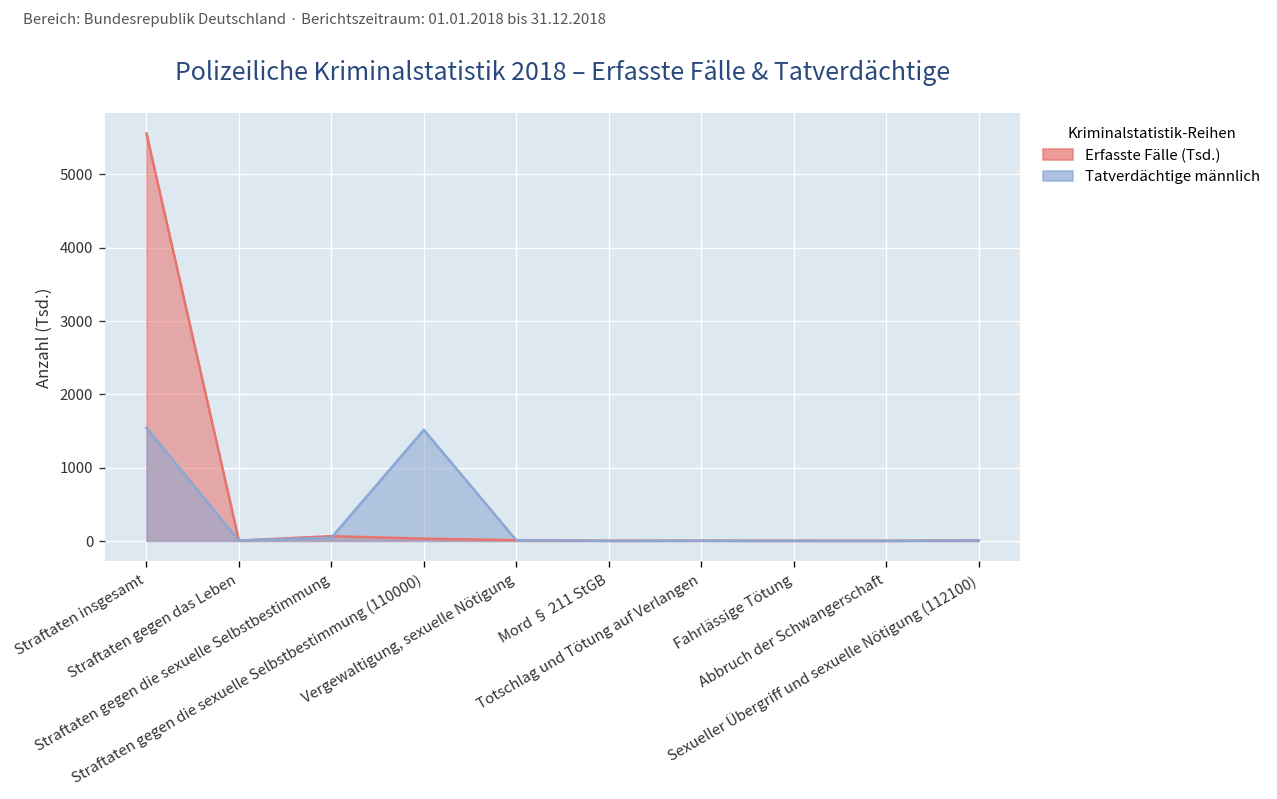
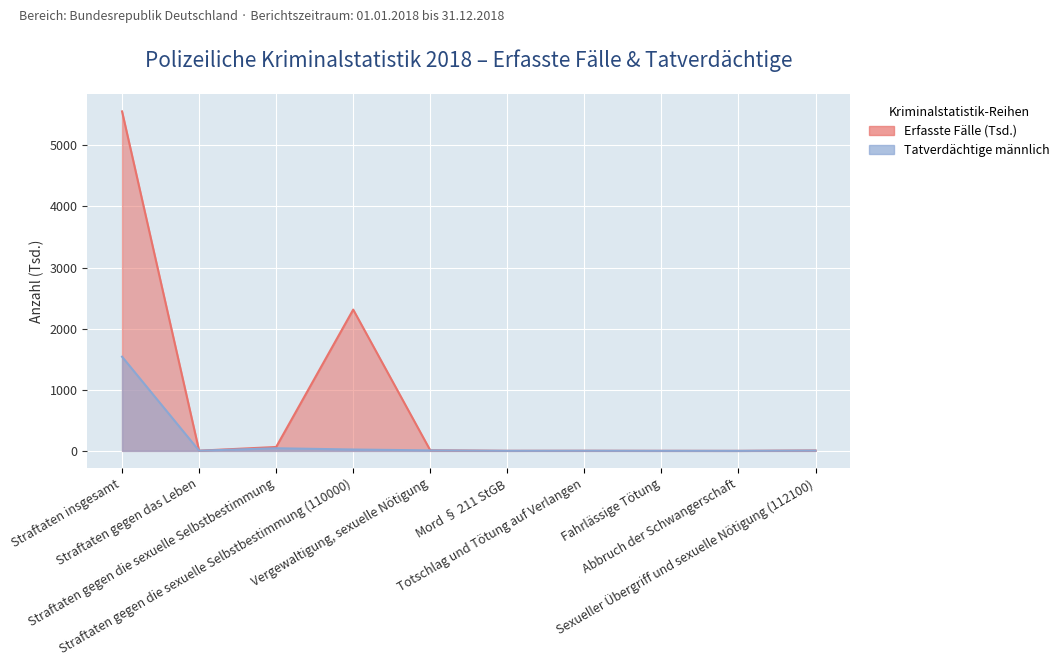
Erfasste Fälle (Tsd.), Straftaten gegen die sexuelle Selbstbestimmung (110000): 0 -> 2300
Tatverdächtige männlich, Straftaten gegen die sexuelle Selbstbestimmung (110000): 1500 -> 0
